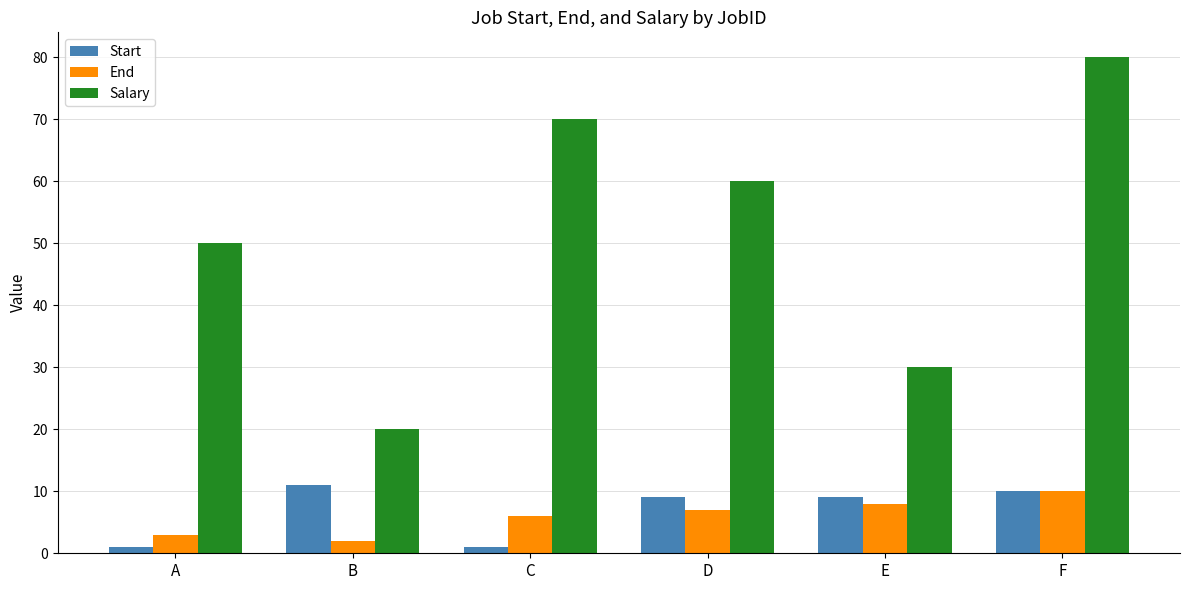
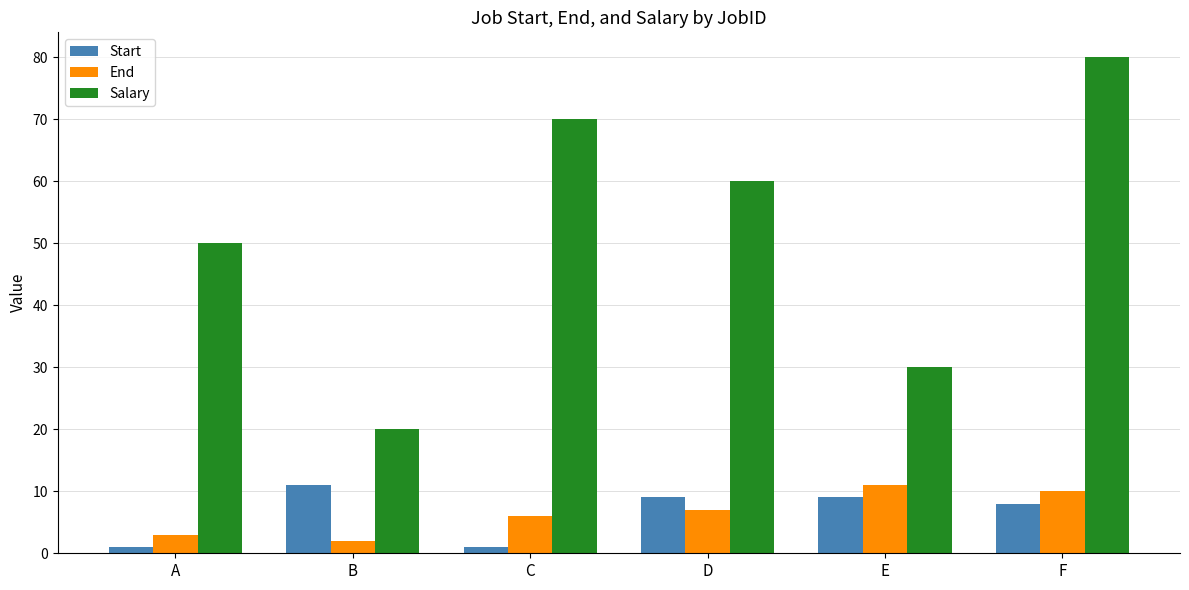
End, E: 8 -> 11
Start, F: 10 -> 8
